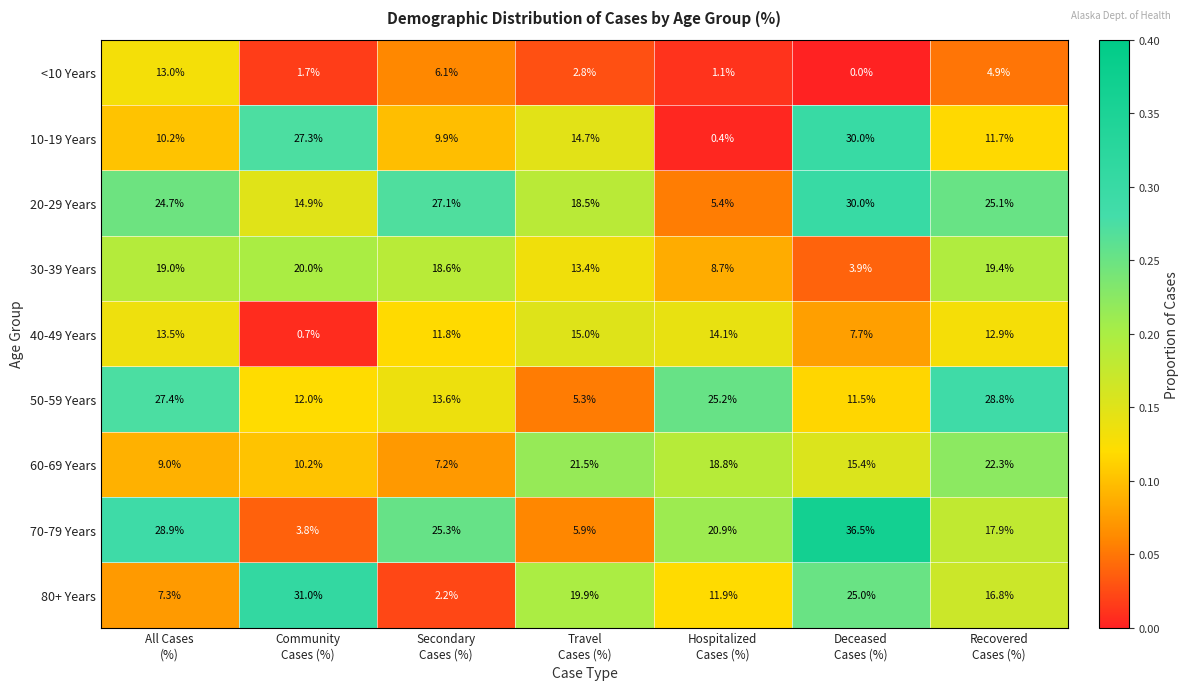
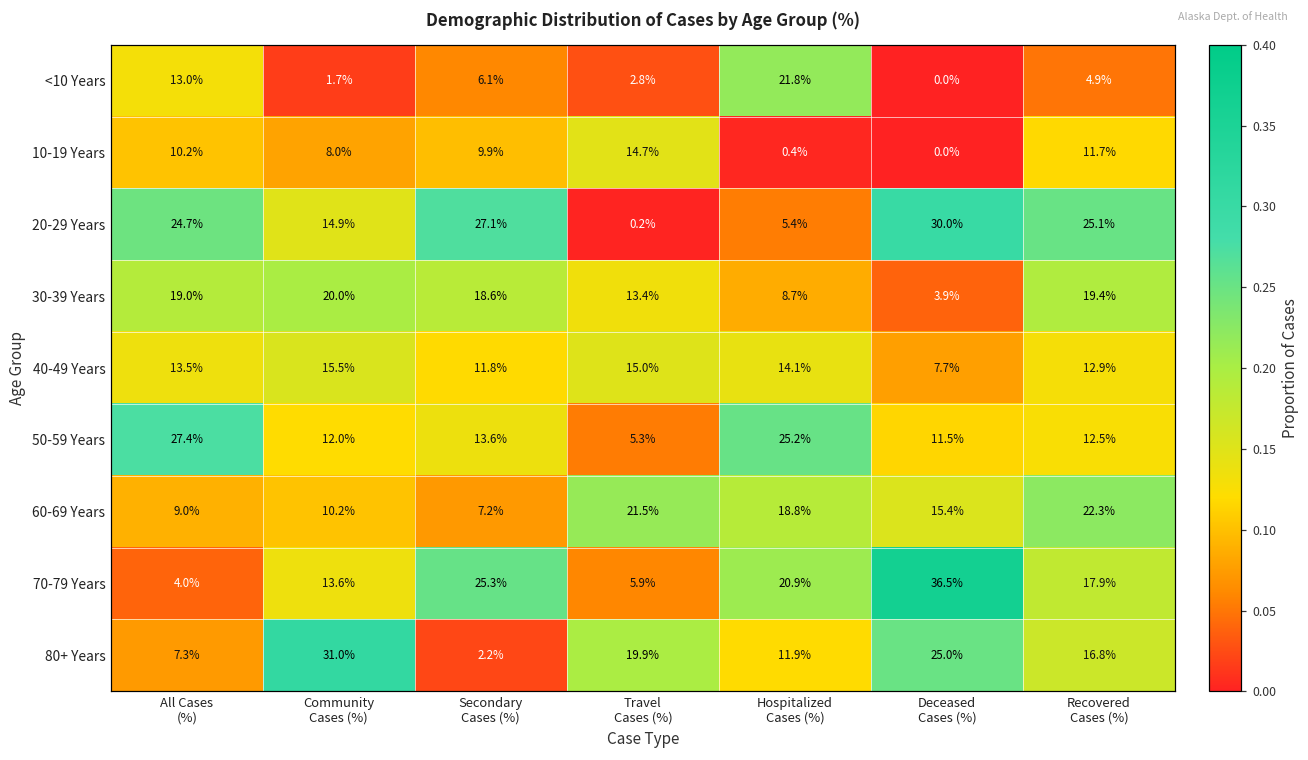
<10 Years, Hospitalized Cases (%): 1.1% -> 21.8%
10-19 Years, Community Cases (%): 27.3% -> 8.0%
10-19 Years, Deceased Cases (%): 30.0% -> 0.0%
20-29 Years, Travel Cases (%): 18.5% -> 0.2%
40-49 Years, Community Cases (%): 0.7% -> 15.5%
50-59 Years, Recovered Cases (%): 28.8% -> 12.5%
70-79 Years, All Cases (%): 28.9% -> 4.0%
70-79 Years, Community Cases (%): 3.8% -> 13.6%
